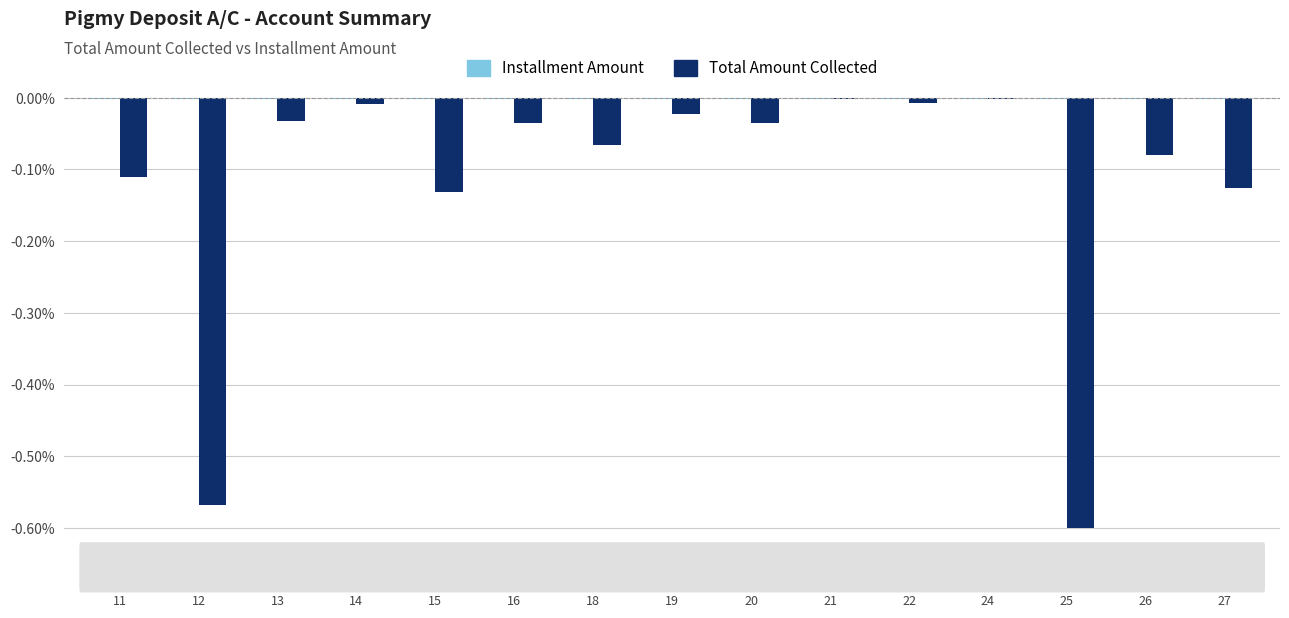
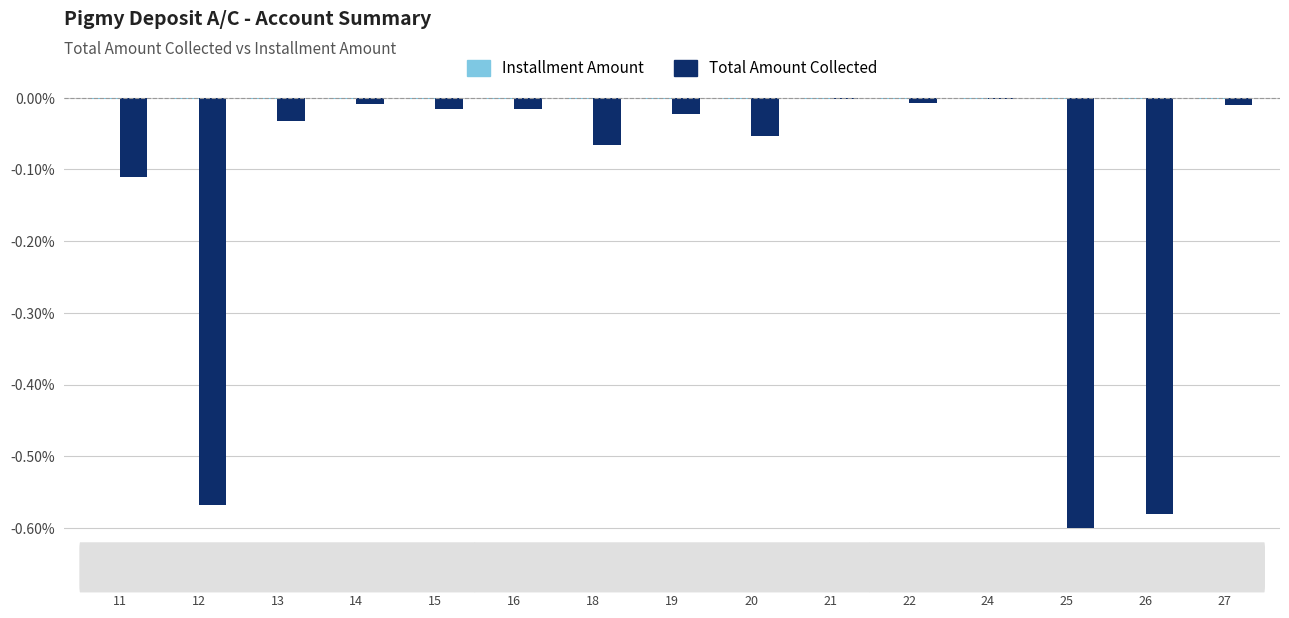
Total Amount Collected, 15: -0.13% -> -0.02%
Total Amount Collected, 16: -0.04% -> -0.02%
Total Amount Collected, 20: -0.04% -> -0.05%
Total Amount Collected, 26: -0.08% -> -0.58%
Total Amount Collected, 27: -0.13% -> -0.01%
